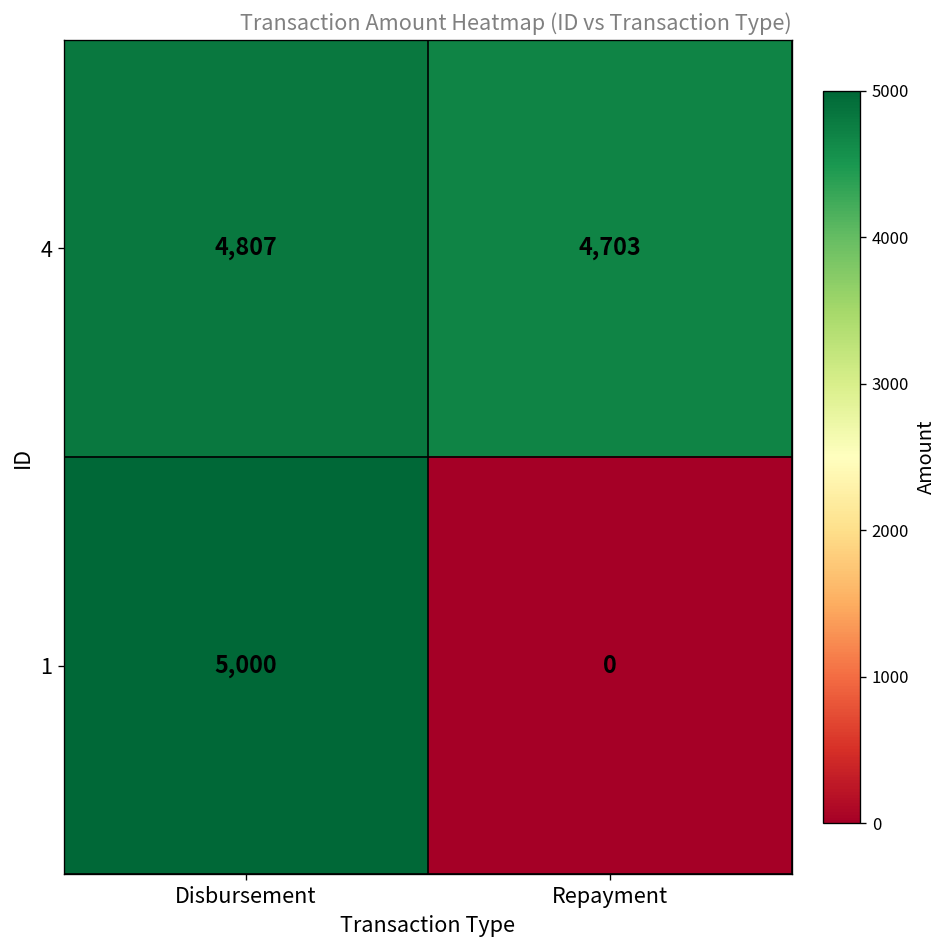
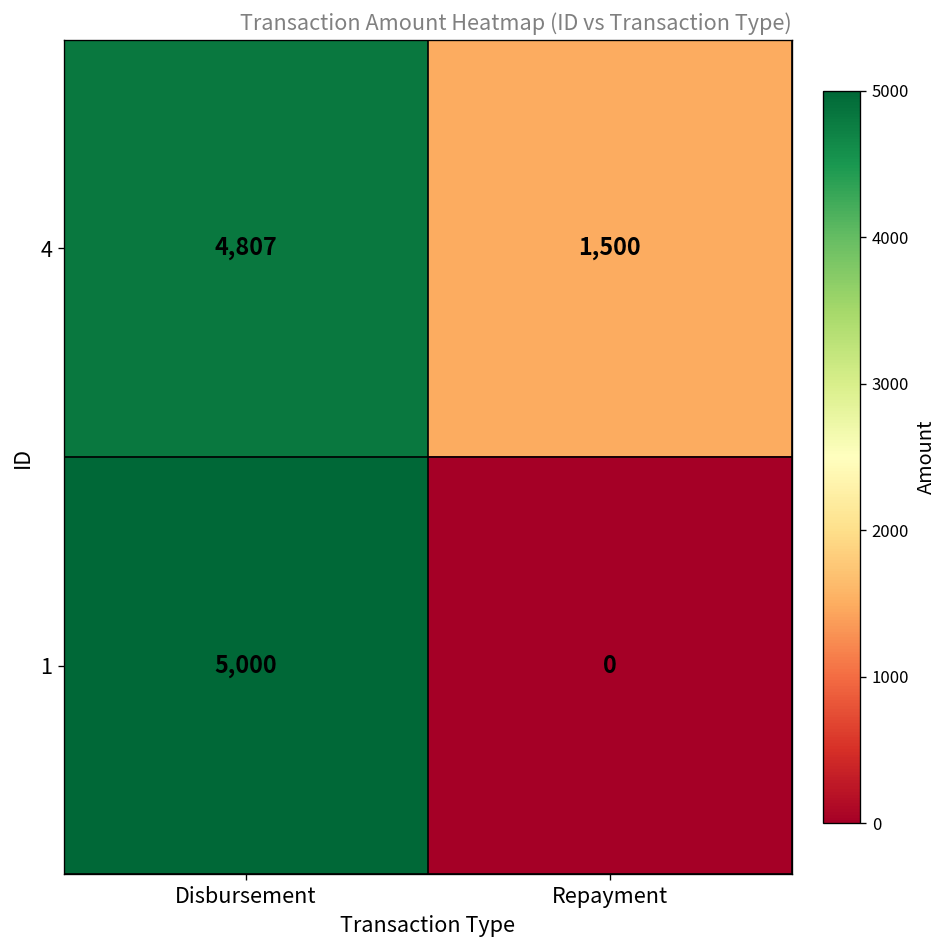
4, Repayment: 4,703 -> 1,500
